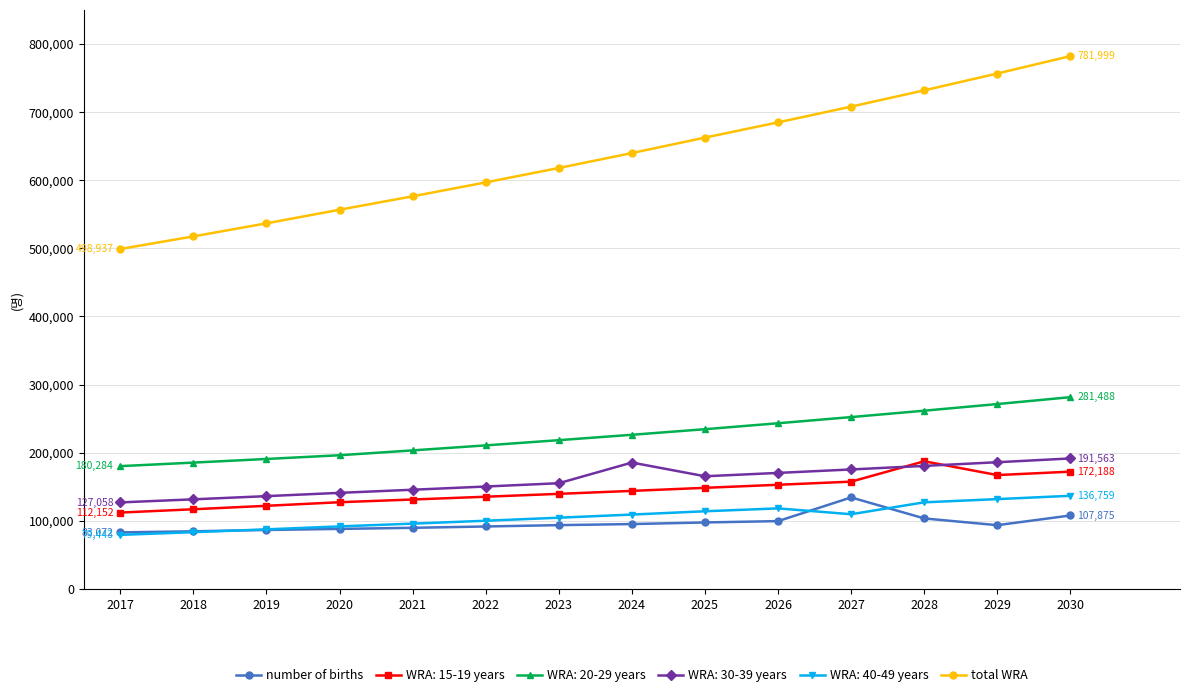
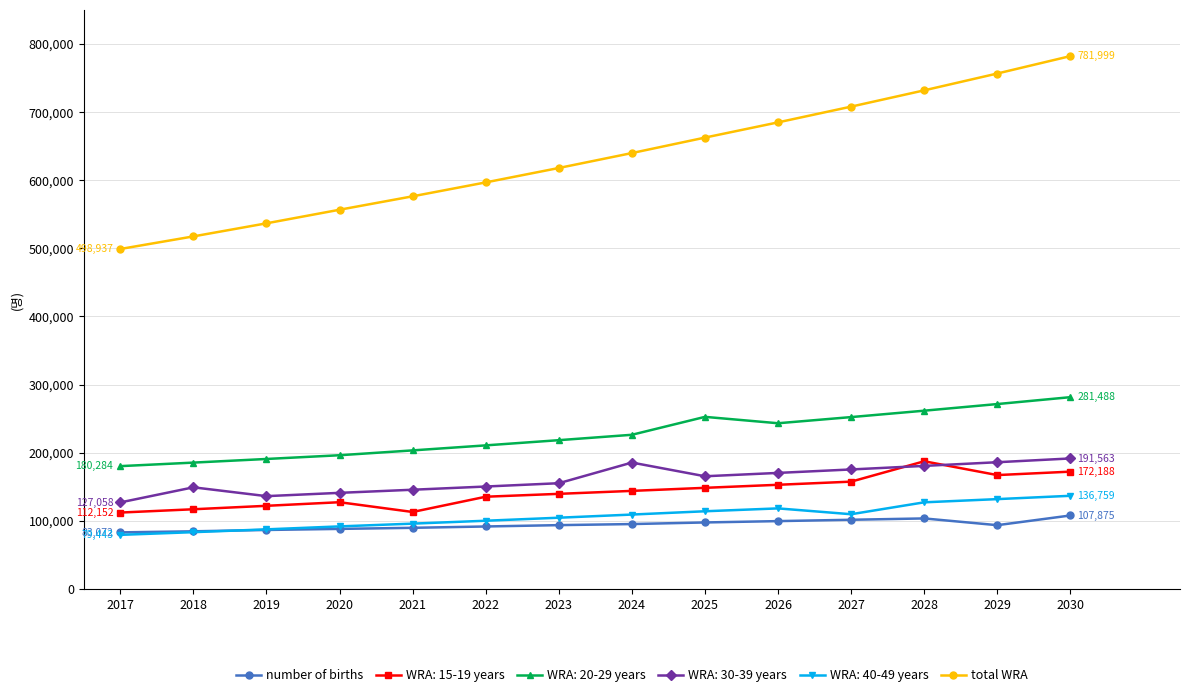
WRA: 30-39 years, 2018: 130,000 -> 150,000
WRA: 15-19 years, 2021: 130,000 -> 110,000
WRA: 20-29 years, 2025: 230,000 -> 250,000
number of births, 2027: 130,000 -> 100,000
